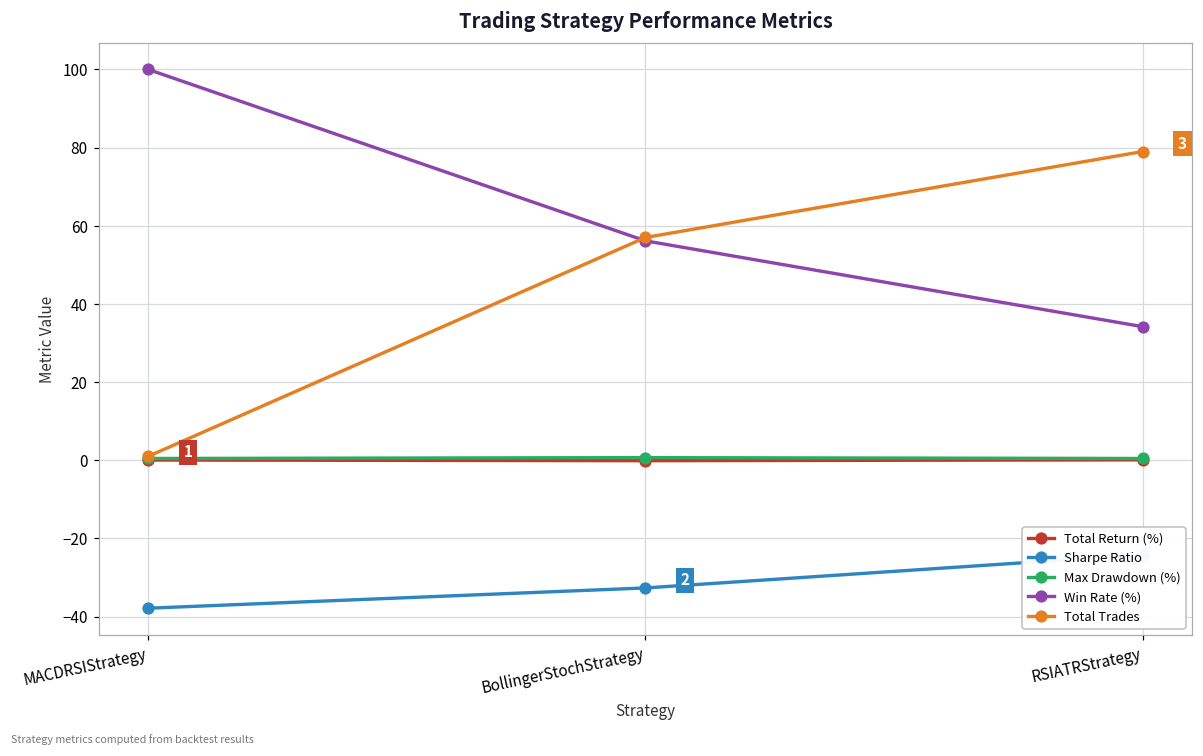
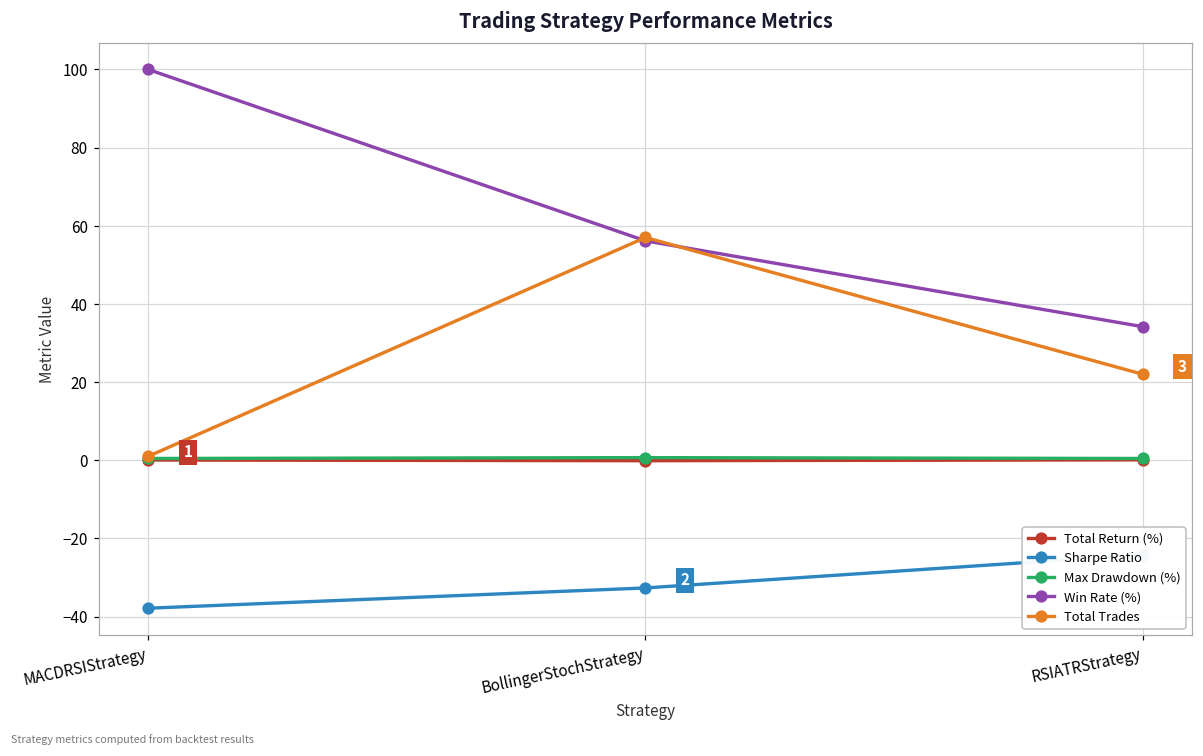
Total Trades, RSIATRStrategy: 79 -> 22
